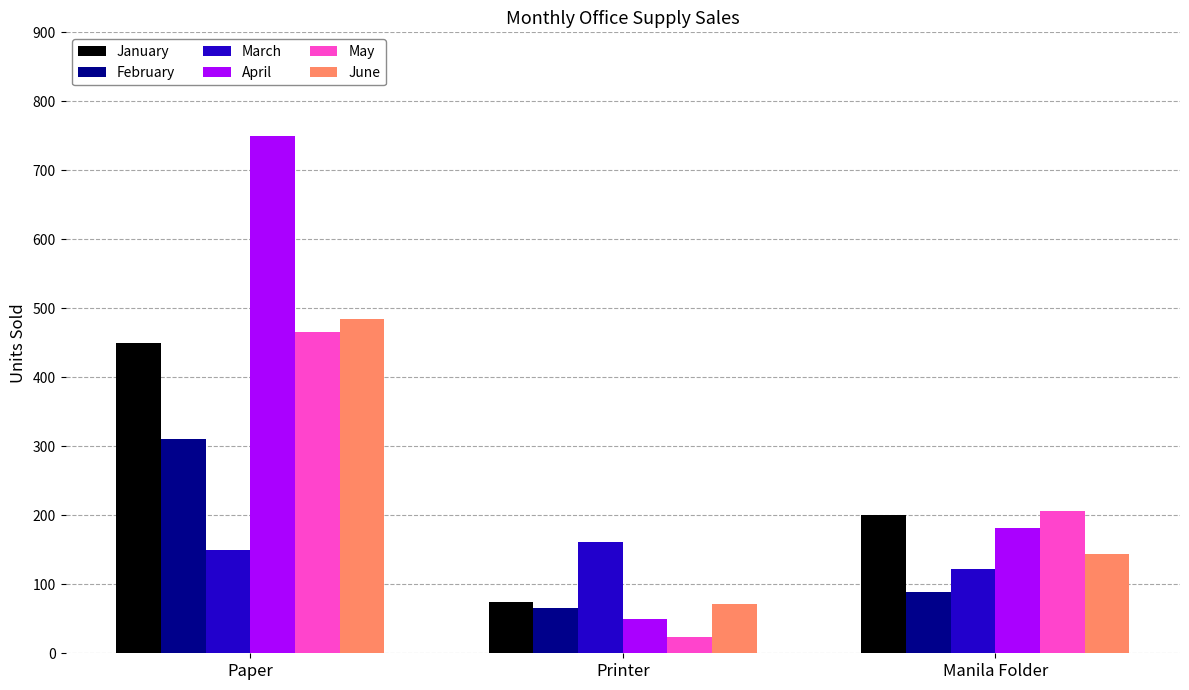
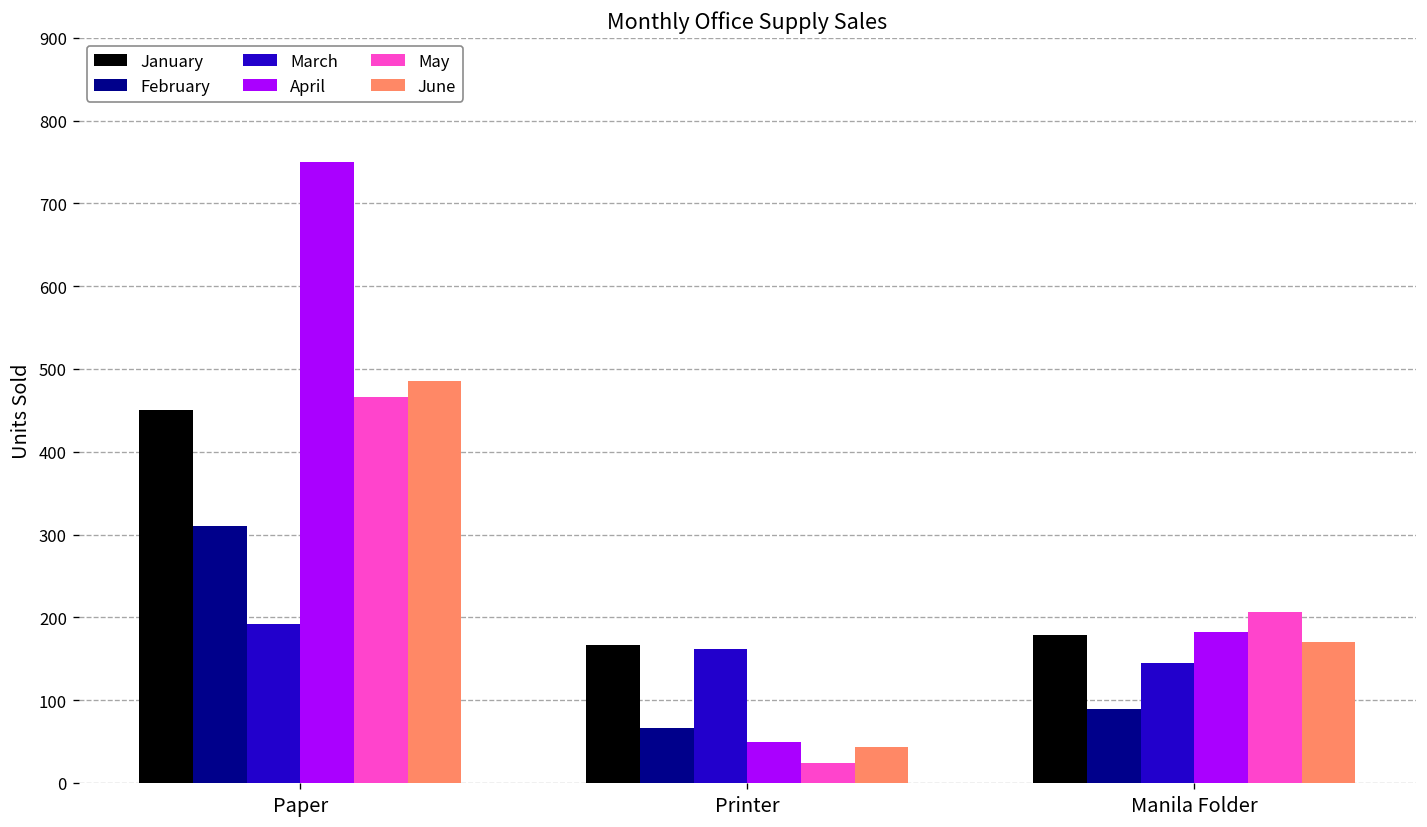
March, Paper: 150 -> 190
January, Printer: 80 -> 170
June, Printer: 70 -> 40
January, Manila Folder: 200 -> 180
March, Manila Folder: 120 -> 150
June, Manila Folder: 140 -> 170
